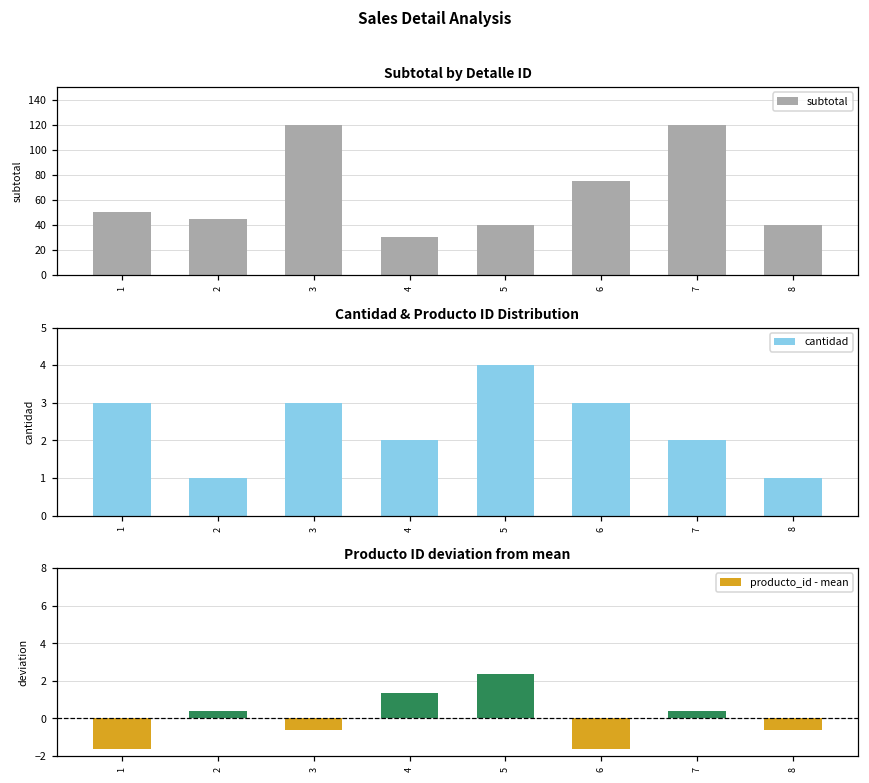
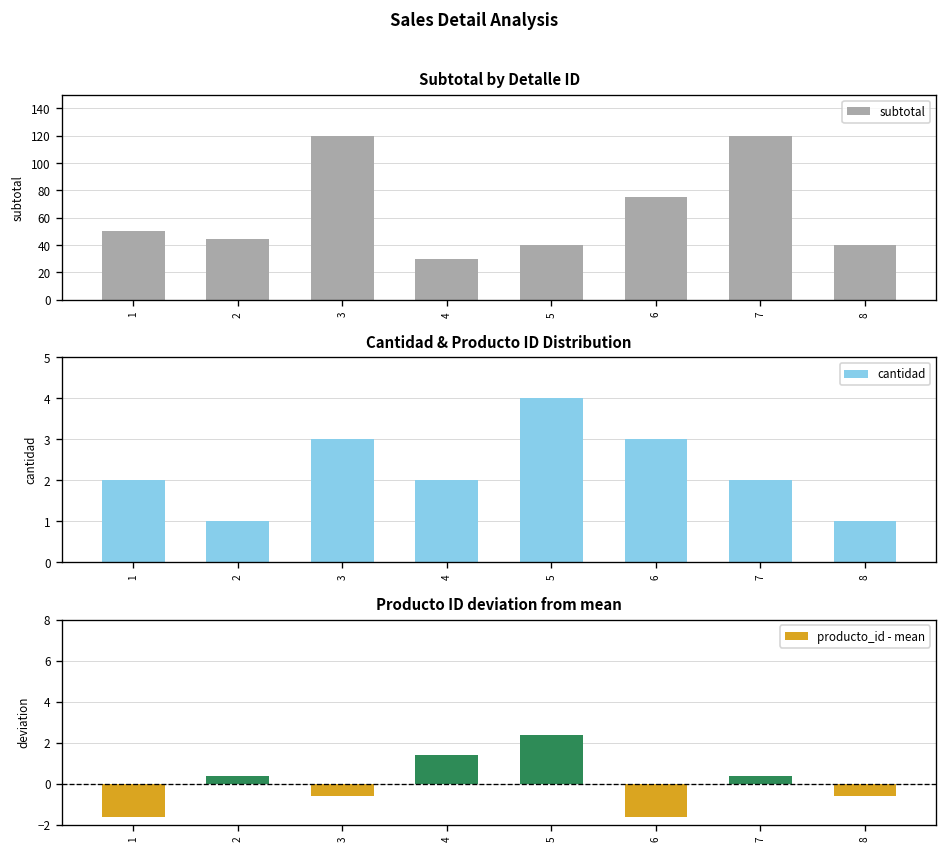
Cantidad & Producto ID Distribution, 1: 3 -> 2
